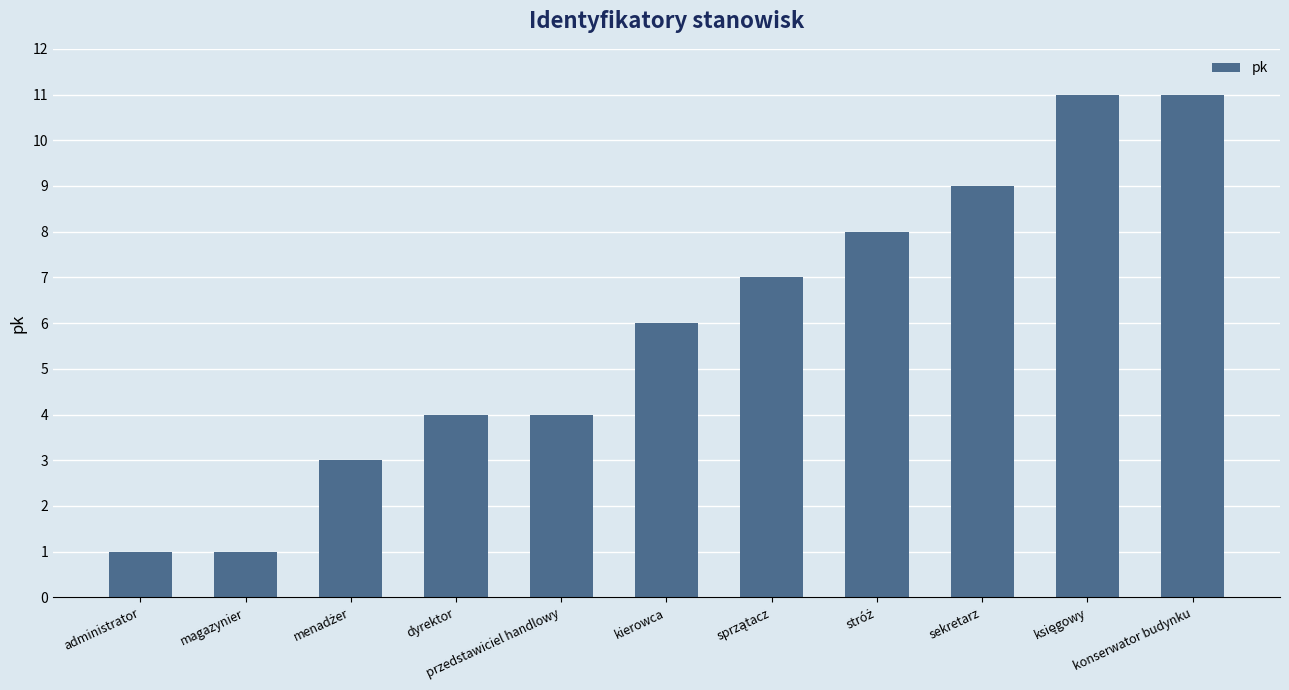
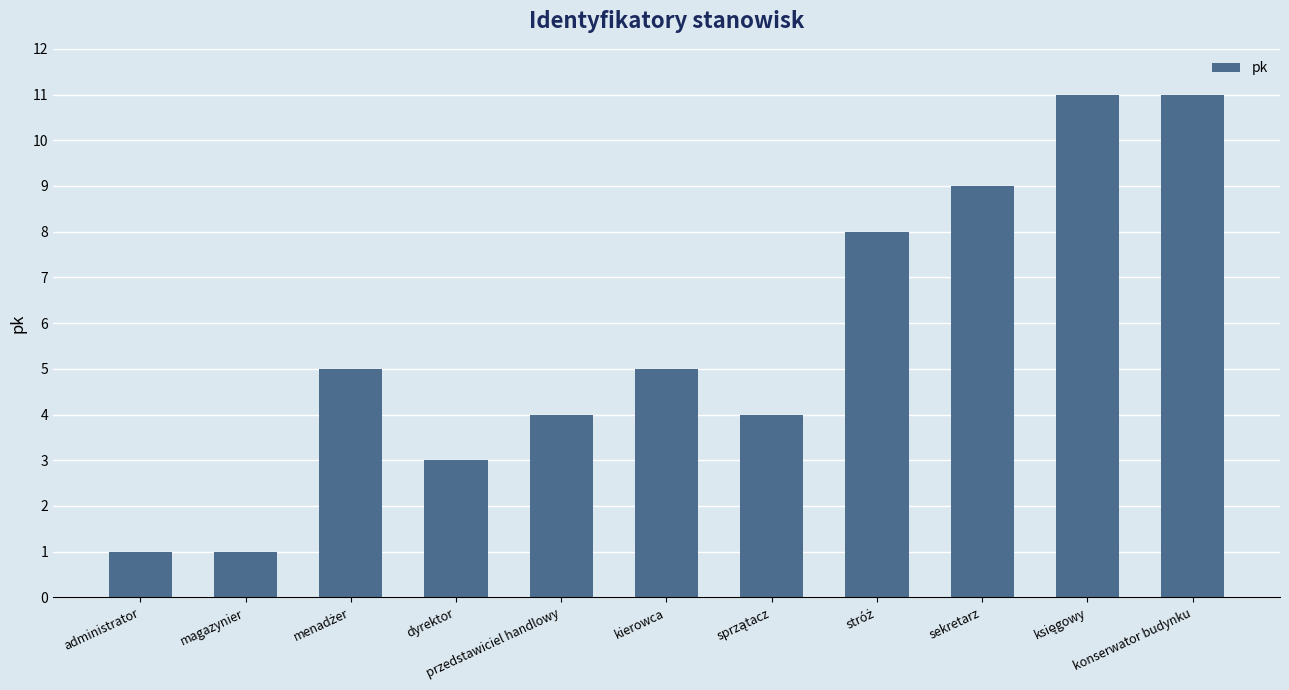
menadżer: 3 -> 5
dyrektor: 4 -> 3
kierowca: 6 -> 5
sprzątacz: 7 -> 4
